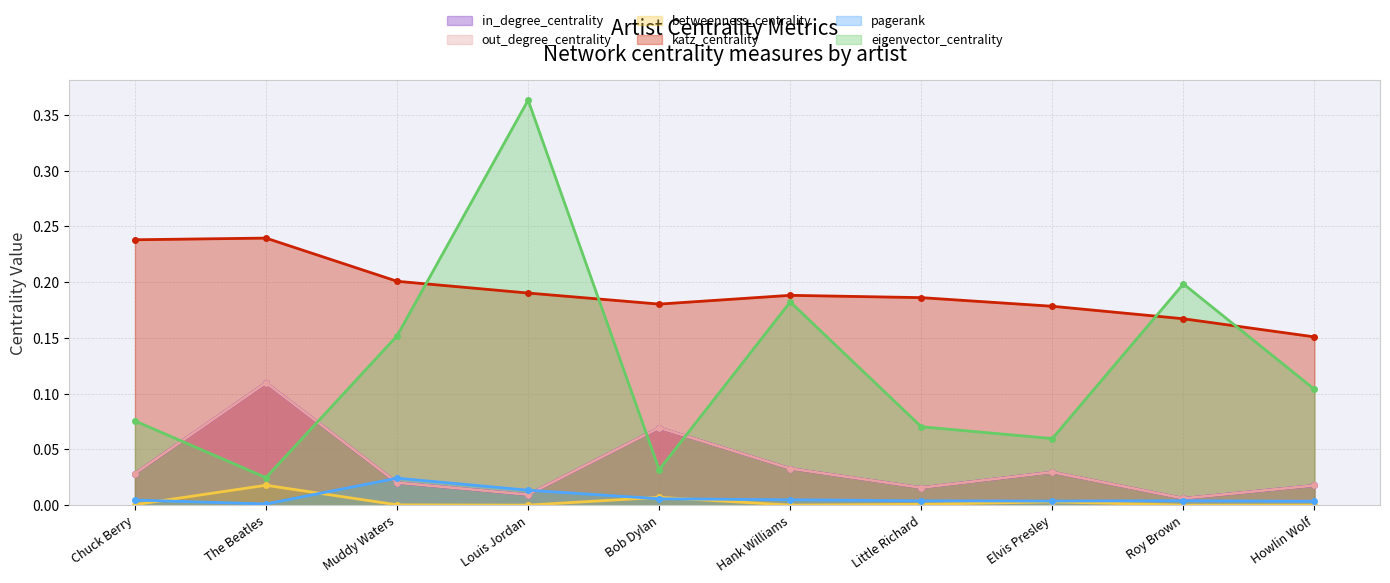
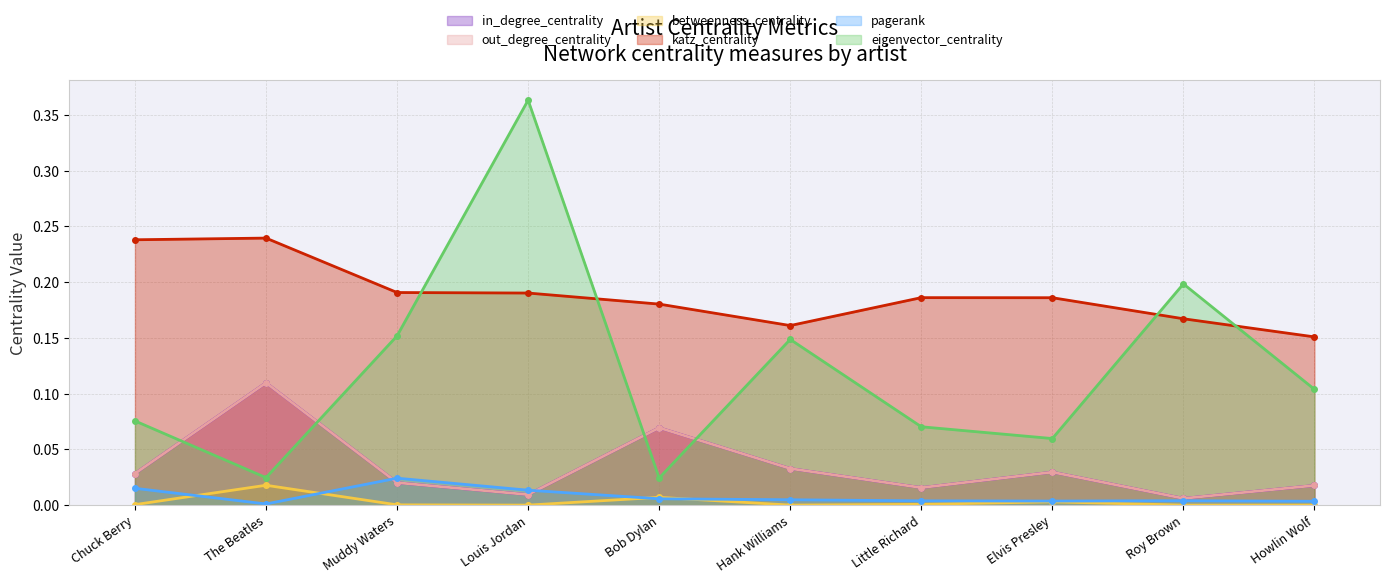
pagerank, Chuck Berry: 0.005 -> 0.015
katz_centrality, Muddy Waters: 0.201 -> 0.191
eigenvector_centrality, Bob Dylan: 0.032 -> 0.024
katz_centrality, Hank Williams: 0.188 -> 0.161
eigenvector_centrality, Hank Williams: 0.182 -> 0.149
katz_centrality, Elvis Presley: 0.178 -> 0.186
